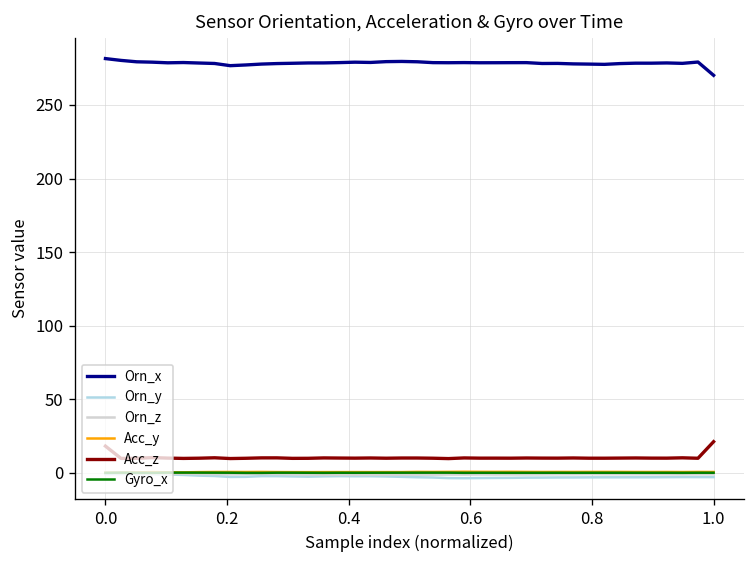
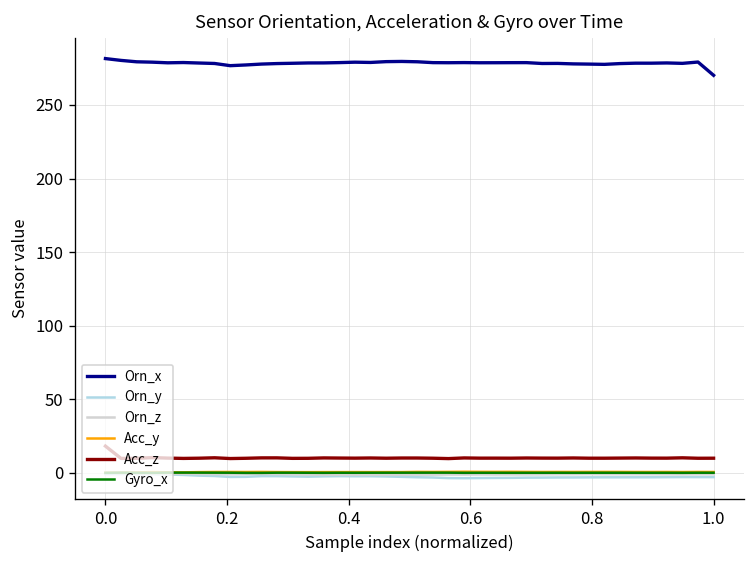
Acc_z, 1.0: 21 -> 10
